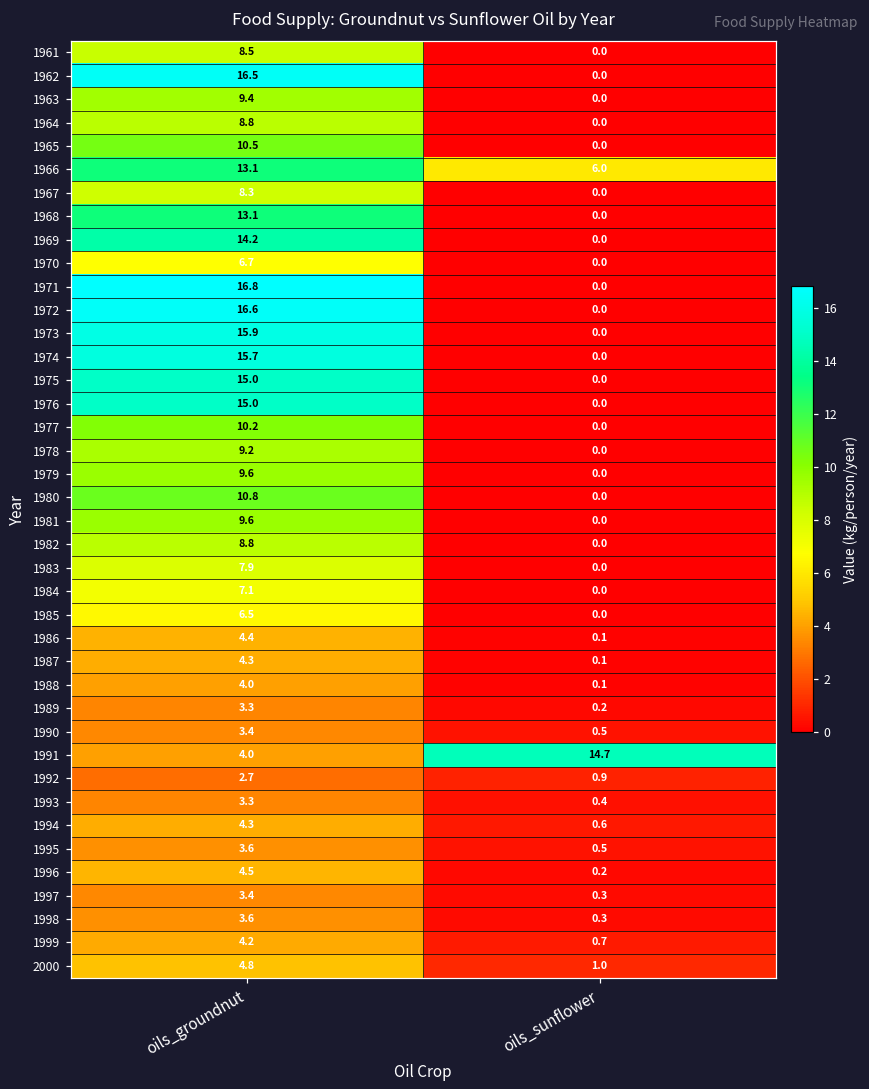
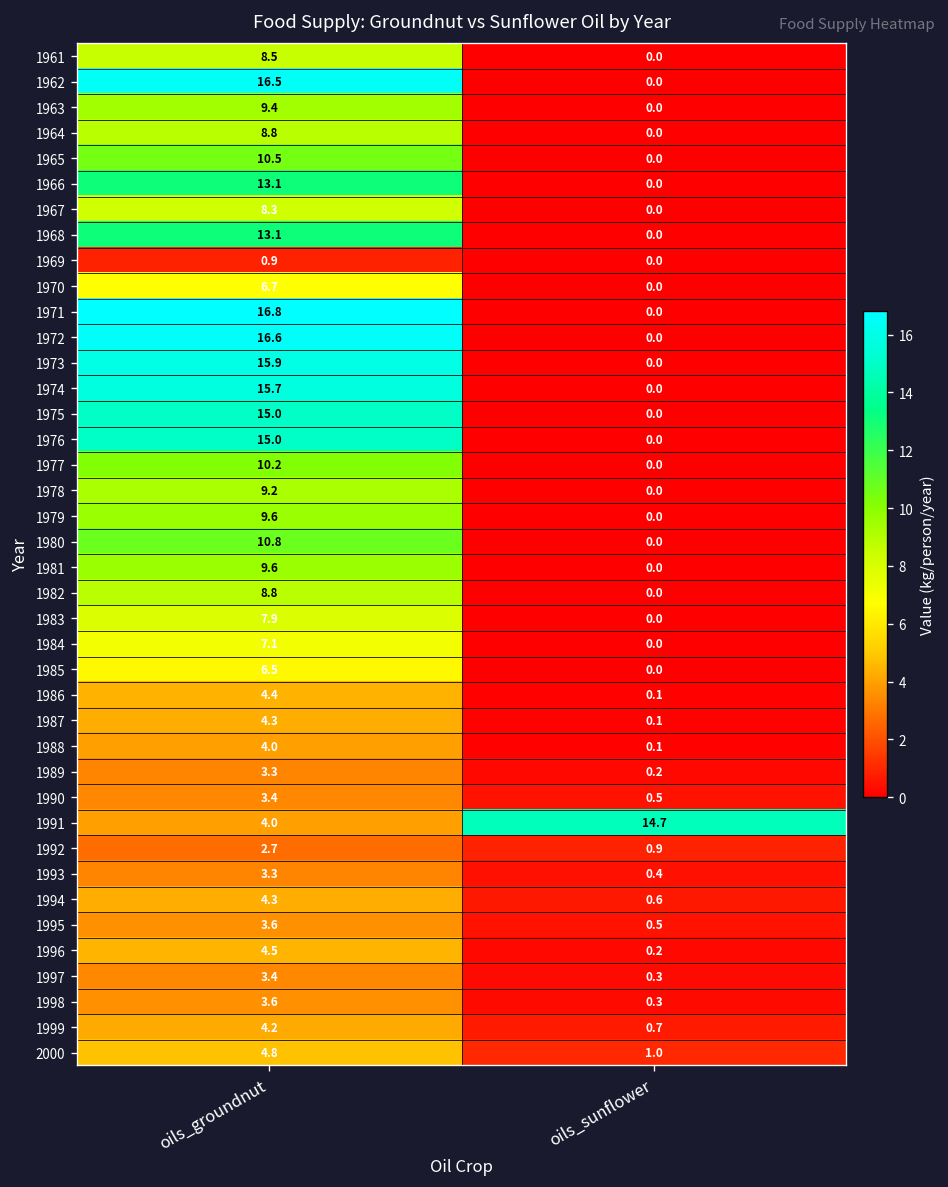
1966, oils_sunflower: 6.0 -> 0.0
1969, oils_groundnut: 14.2 -> 0.9
